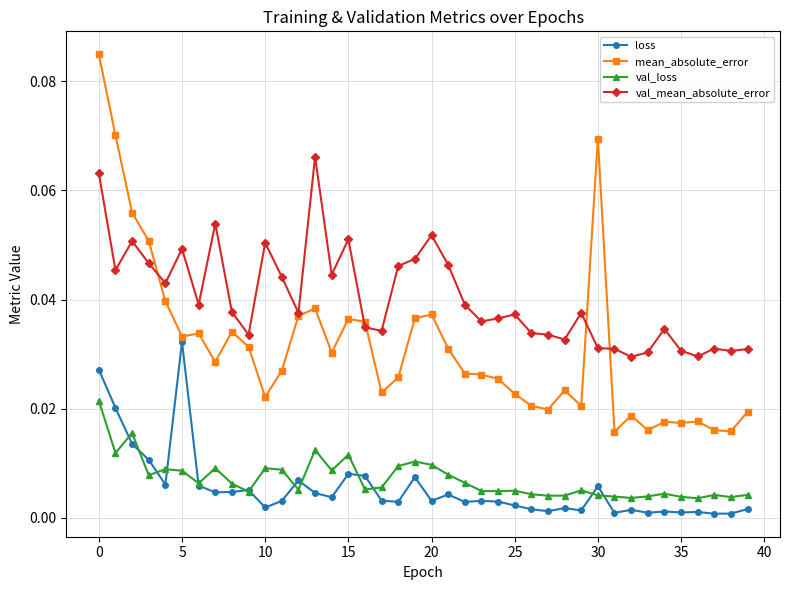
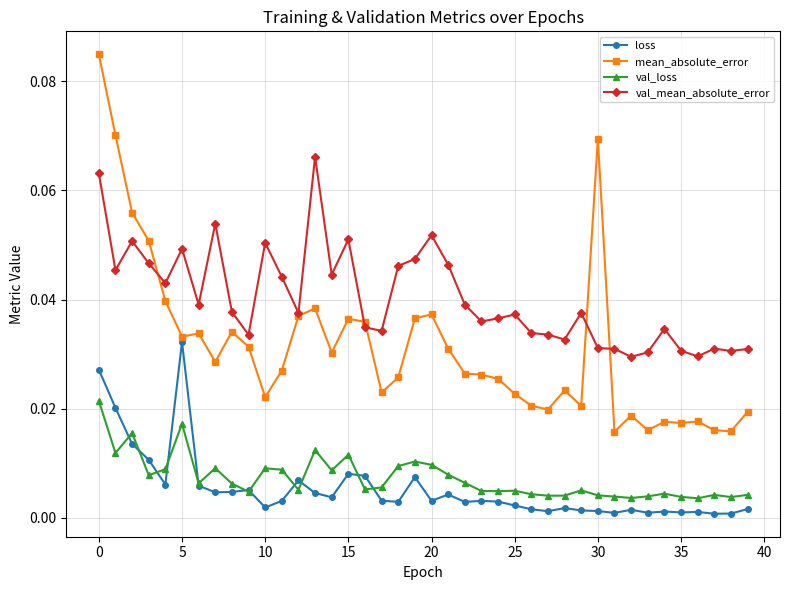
val_loss, 5: 0.009 -> 0.017
loss, 30: 0.006 -> 0.001
